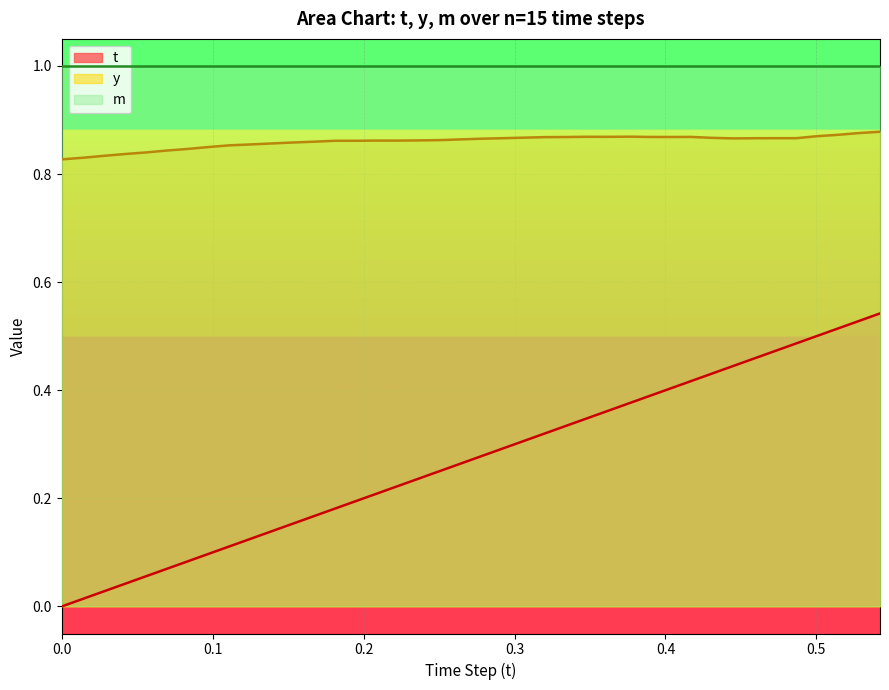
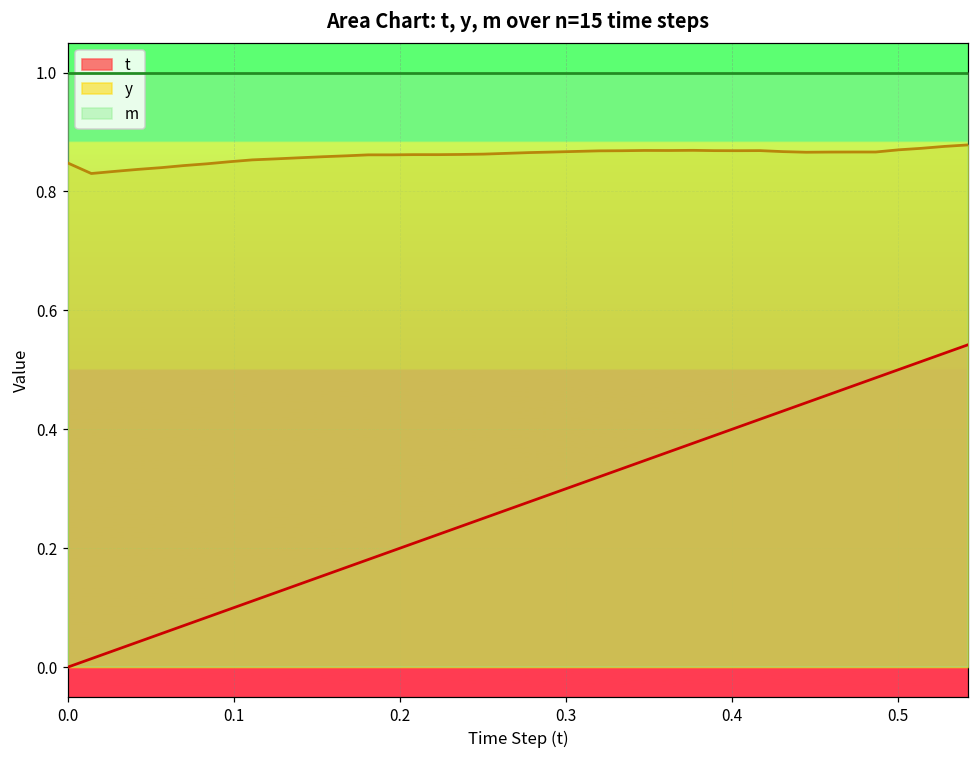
y, 0.0: 0.83 -> 0.85
